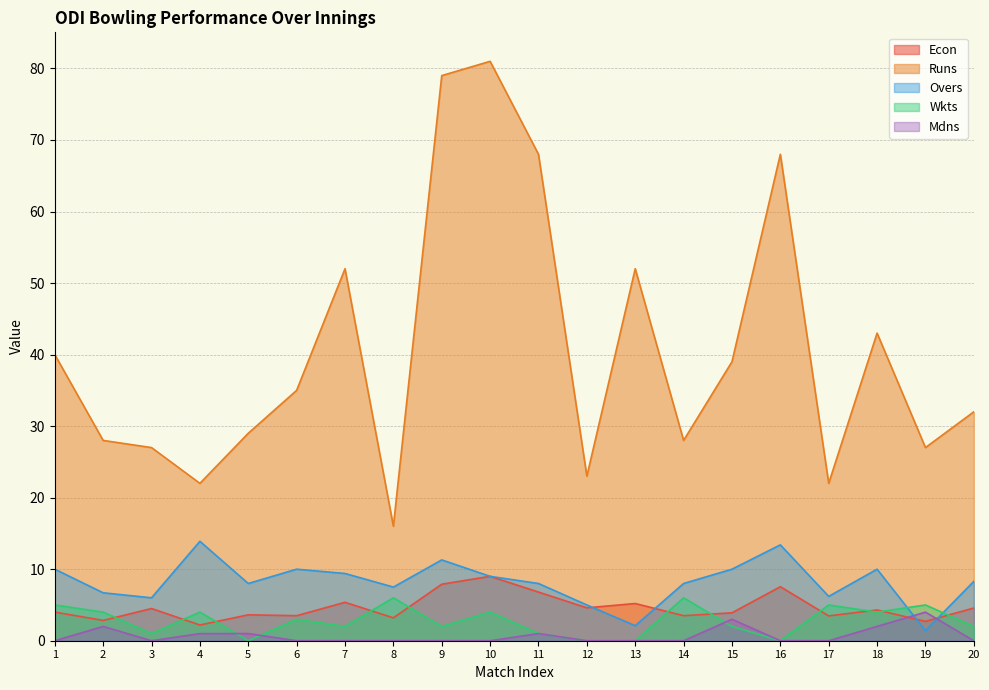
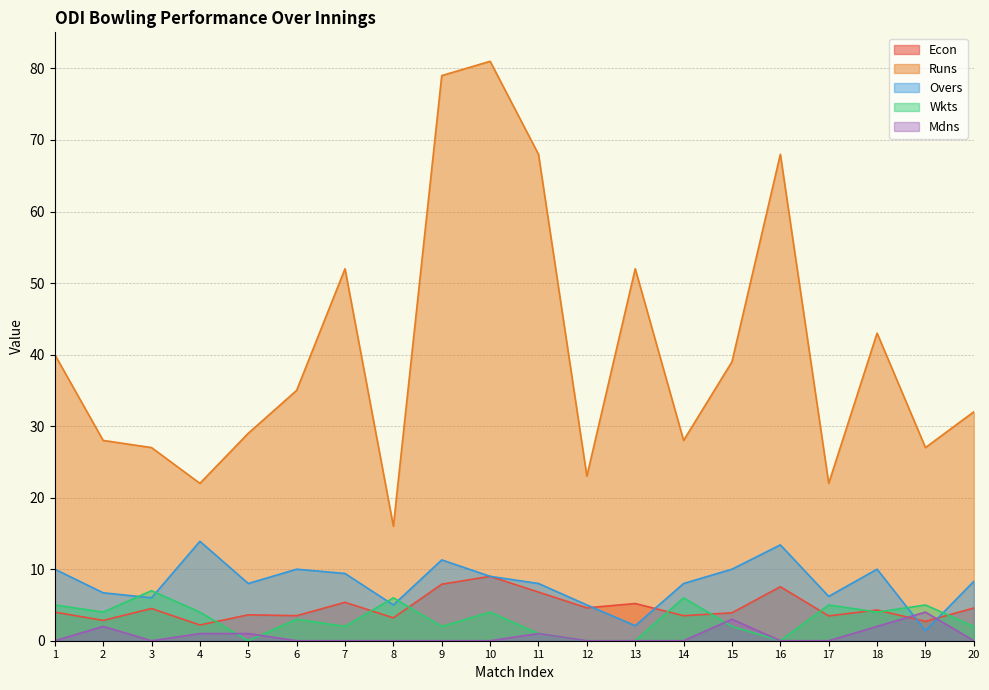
Wkts, 3: 1 -> 7
Overs, 8: 8 -> 5
